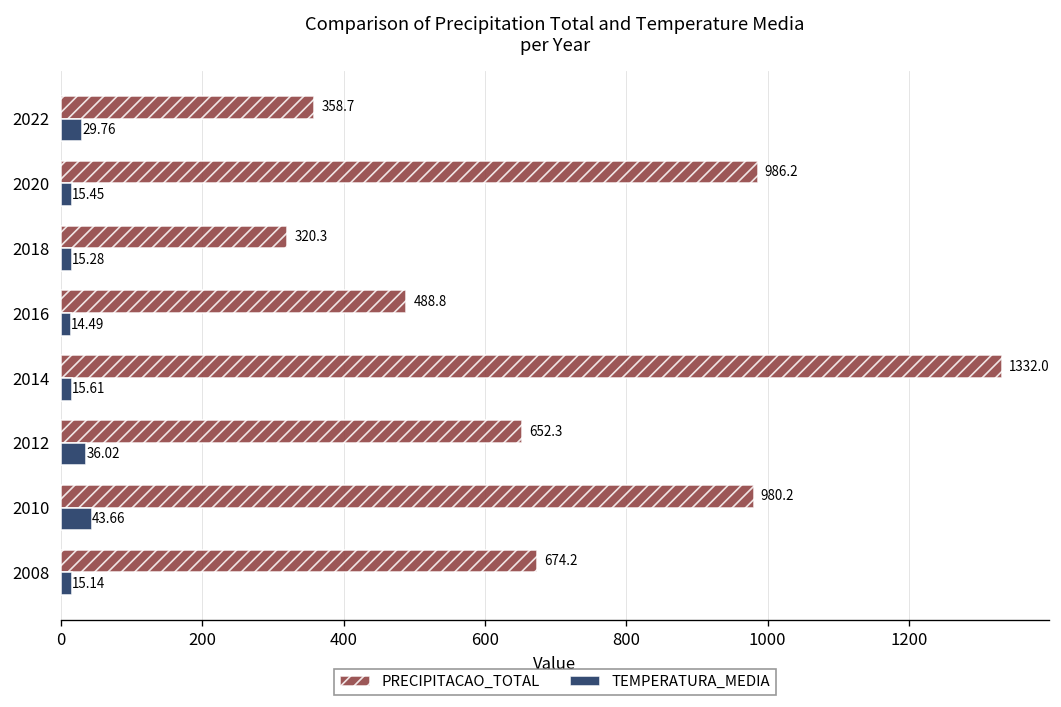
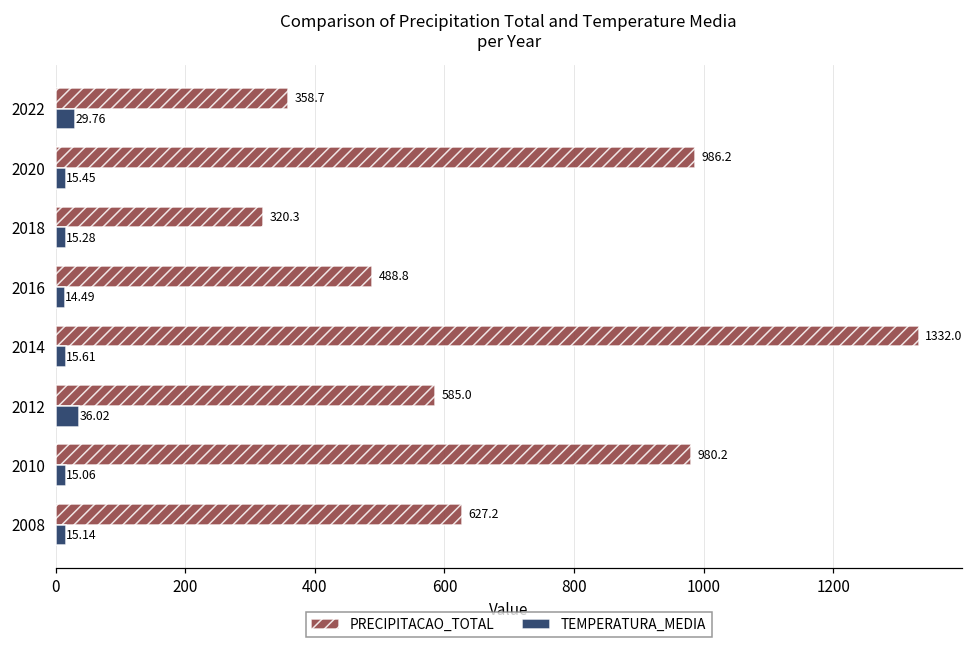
PRECIPITACAO_TOTAL, 2012: 652.3 -> 585.0
TEMPERATURA_MEDIA, 2010: 43.66 -> 15.06
PRECIPITACAO_TOTAL, 2008: 674.2 -> 627.2
